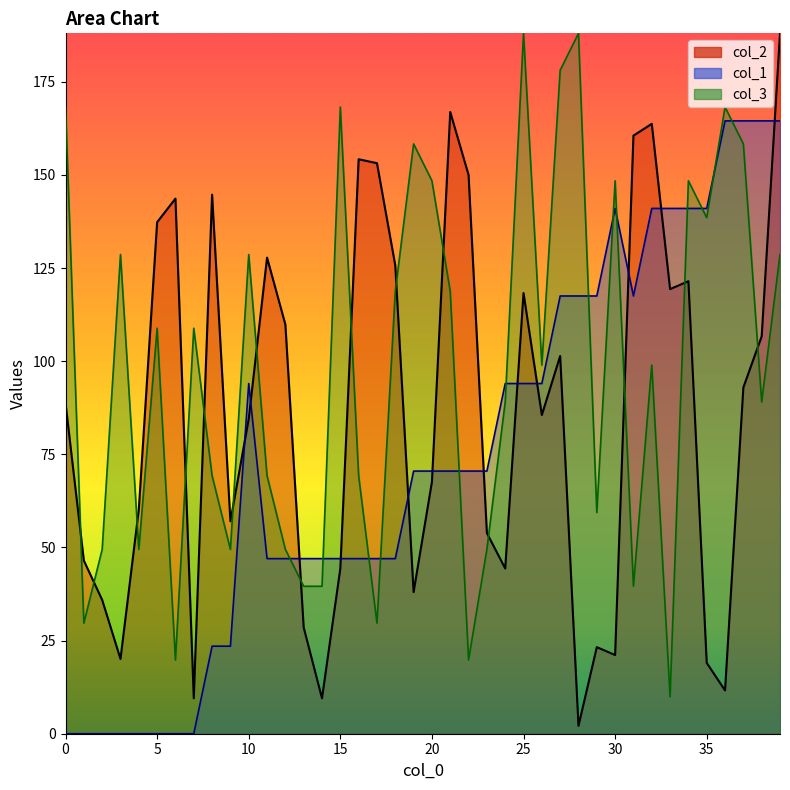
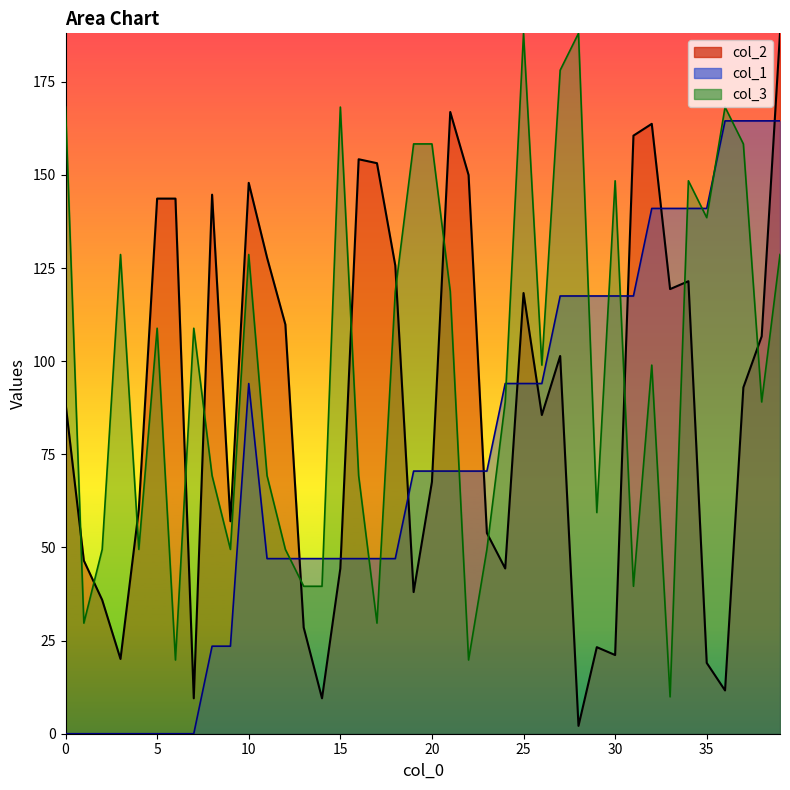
col_2, 5: 137 -> 144
col_2, 10: 84 -> 148
col_3, 20: 148 -> 158
col_1, 30: 141 -> 118
